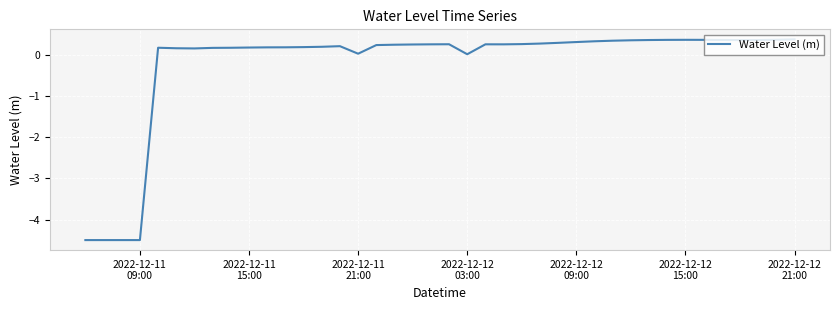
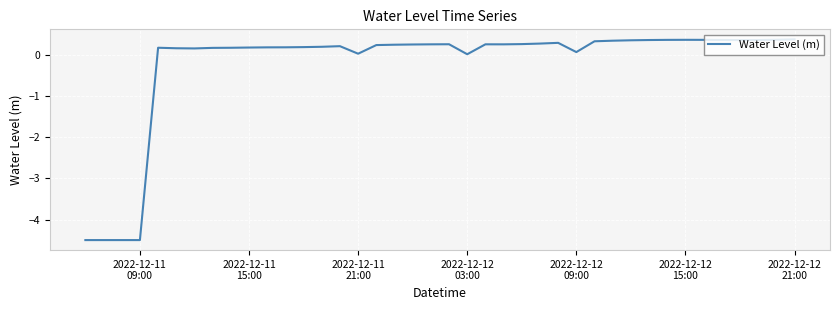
2022-12-12 09:00: 0.3 -> 0.1
